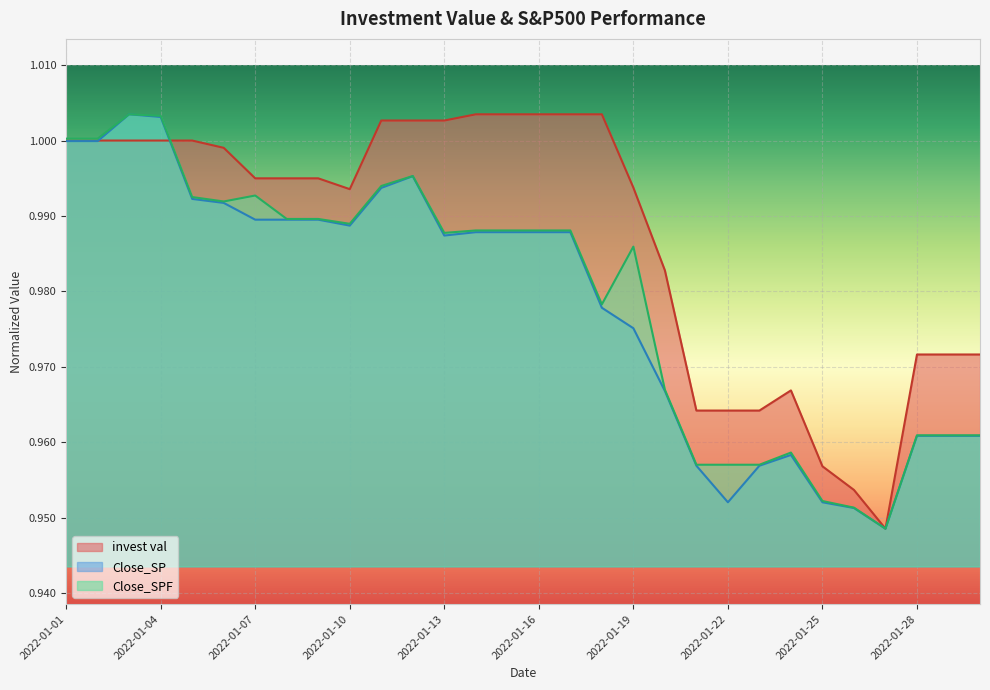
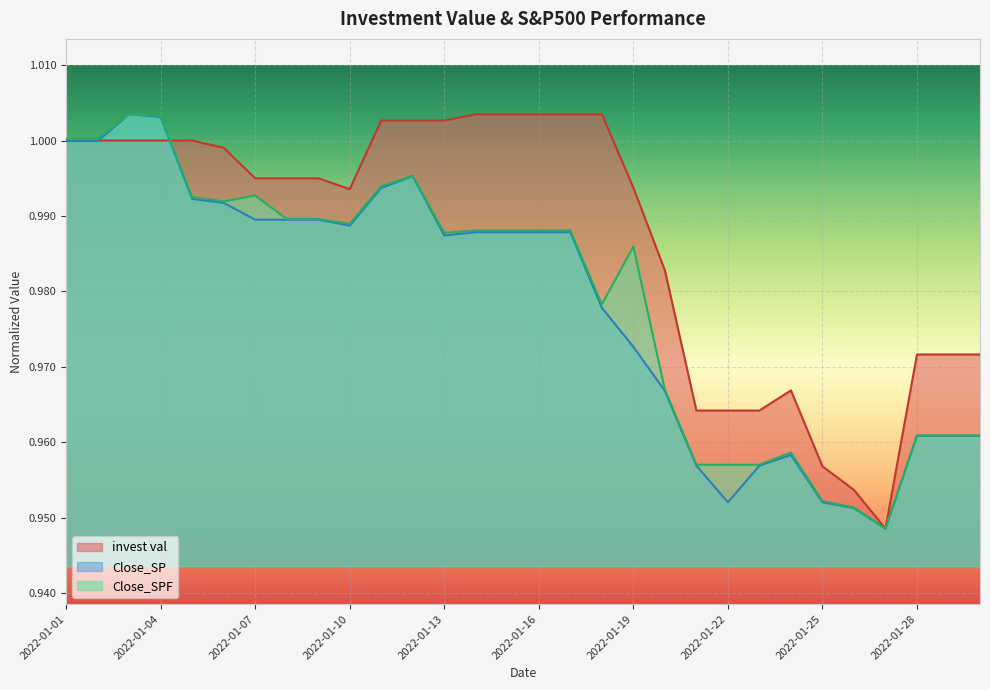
Close_SP, 2022-01-19: 0.975 -> 0.973
